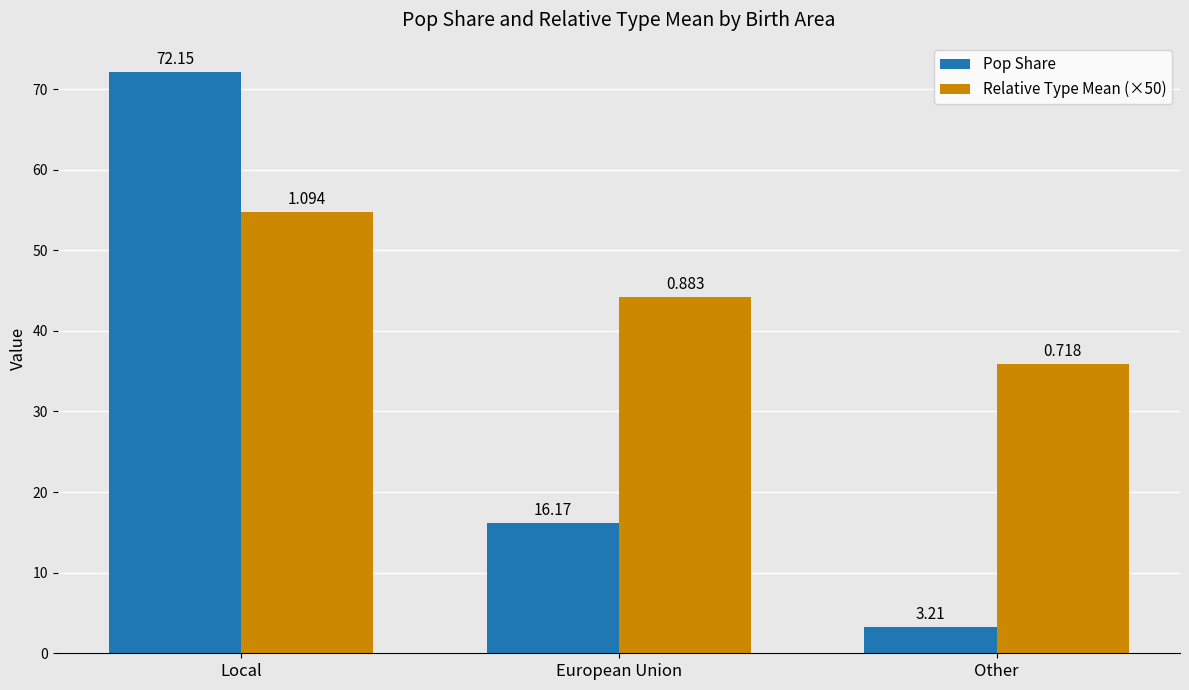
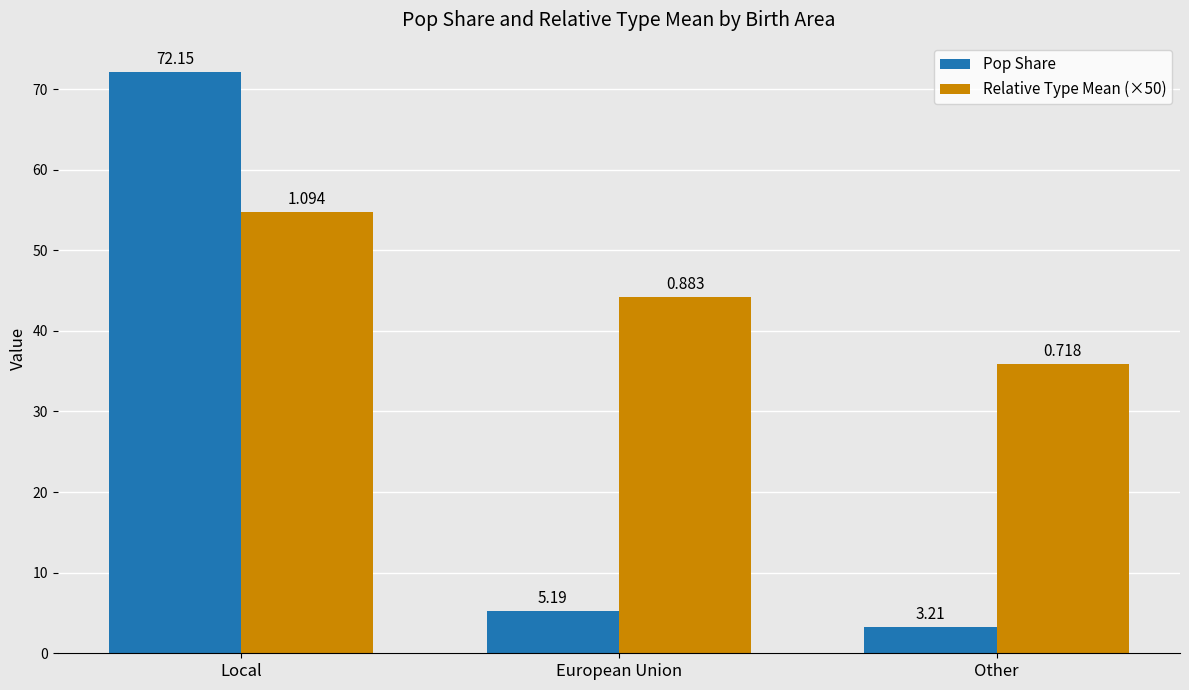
Pop Share, European Union: 16.17 -> 5.19
